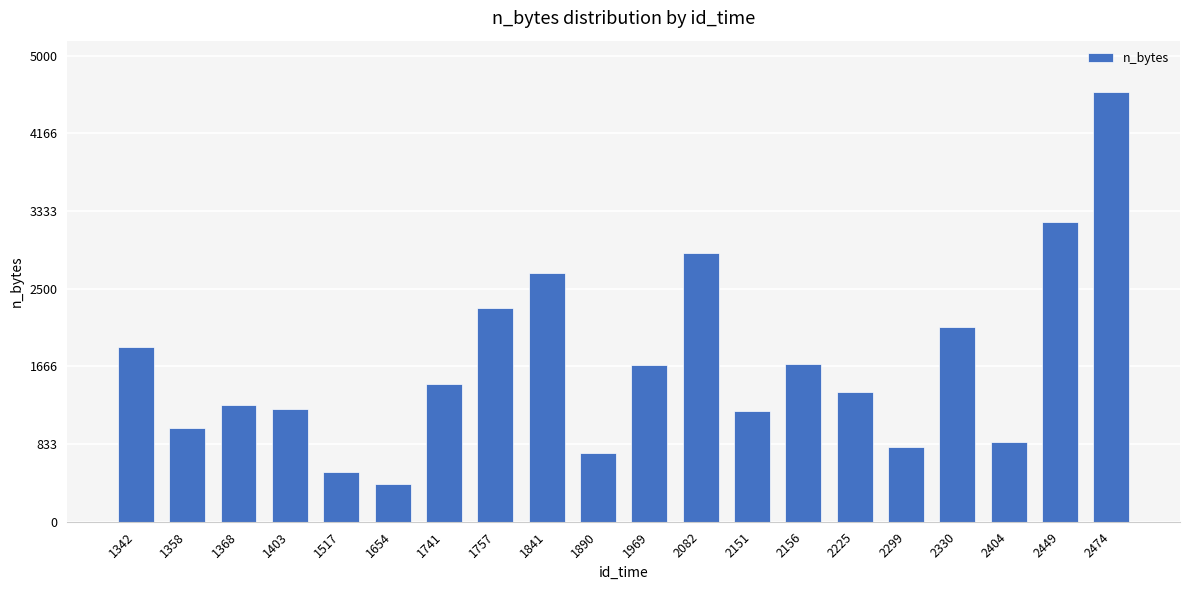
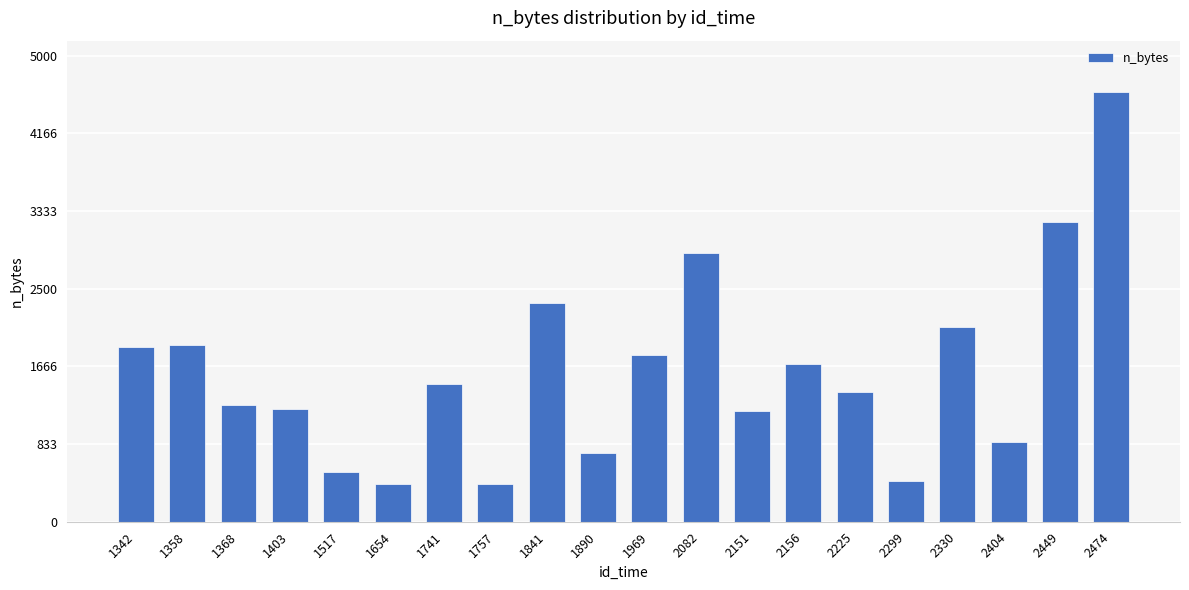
1358: 1000 -> 1900
1757: 2300 -> 400
1841: 2700 -> 2300
1969: 1700 -> 1800
2299: 800 -> 400
